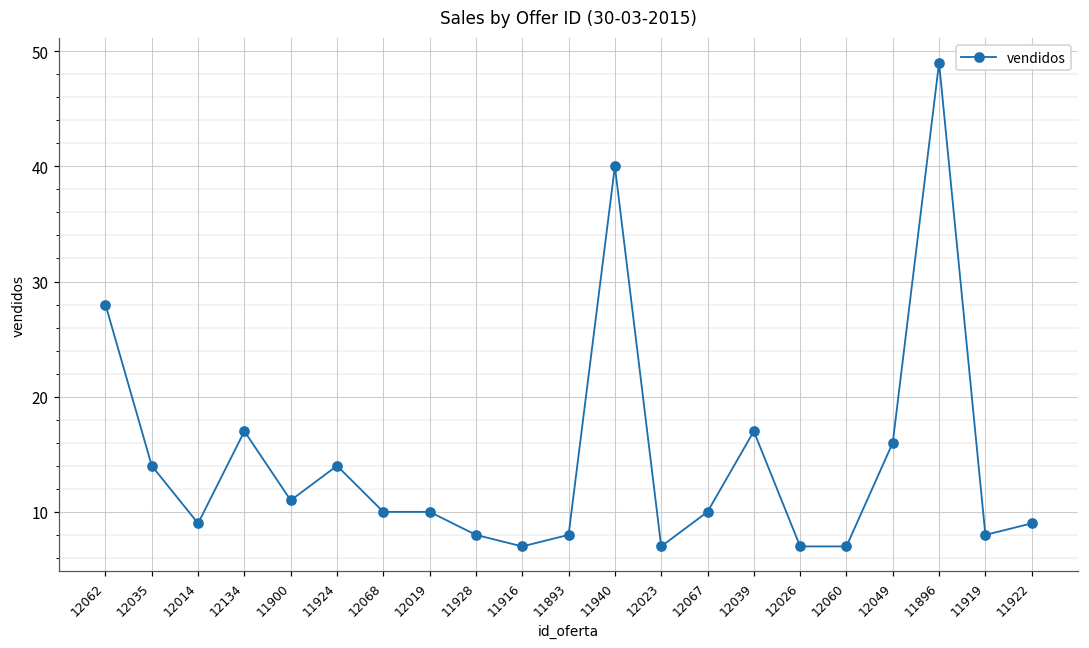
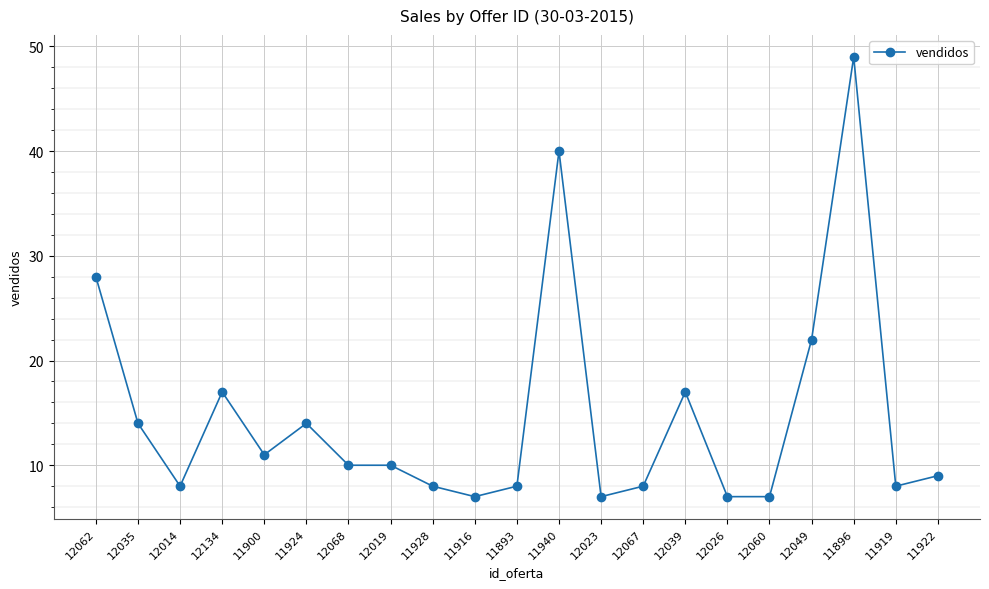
12014: 9 -> 8
12067: 10 -> 8
12049: 16 -> 22
